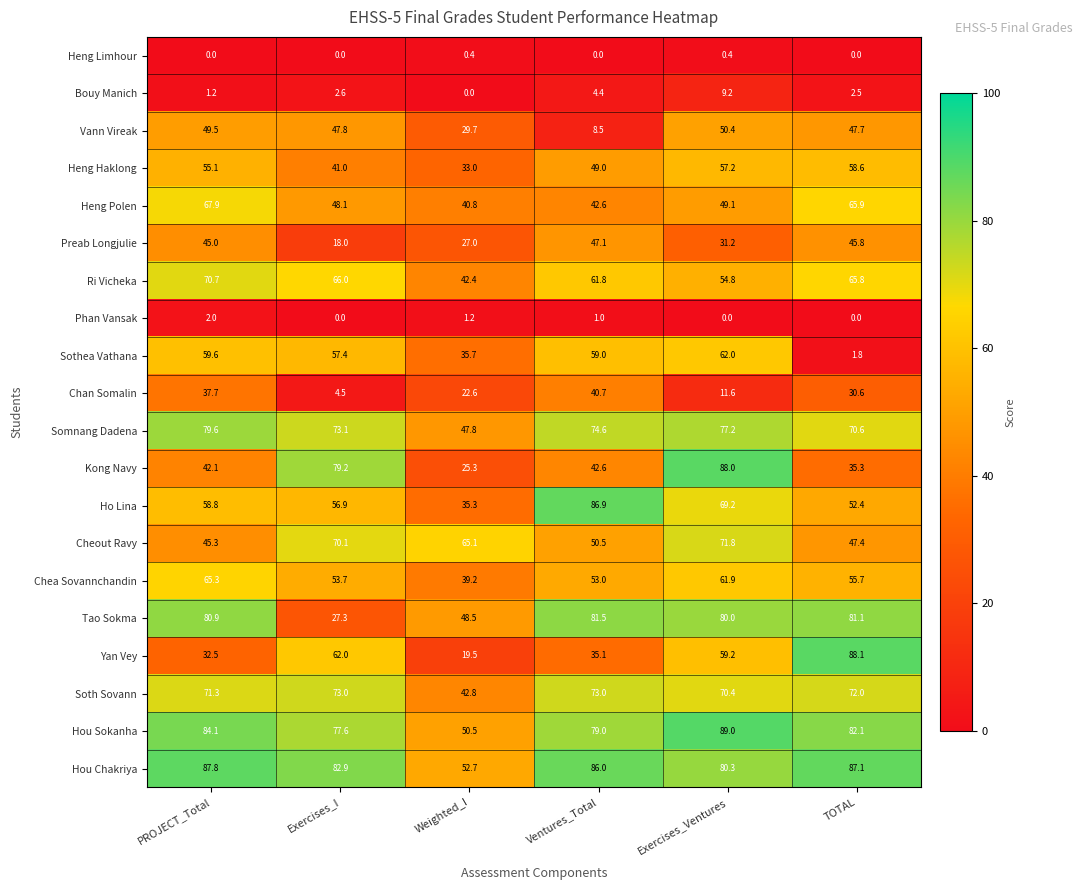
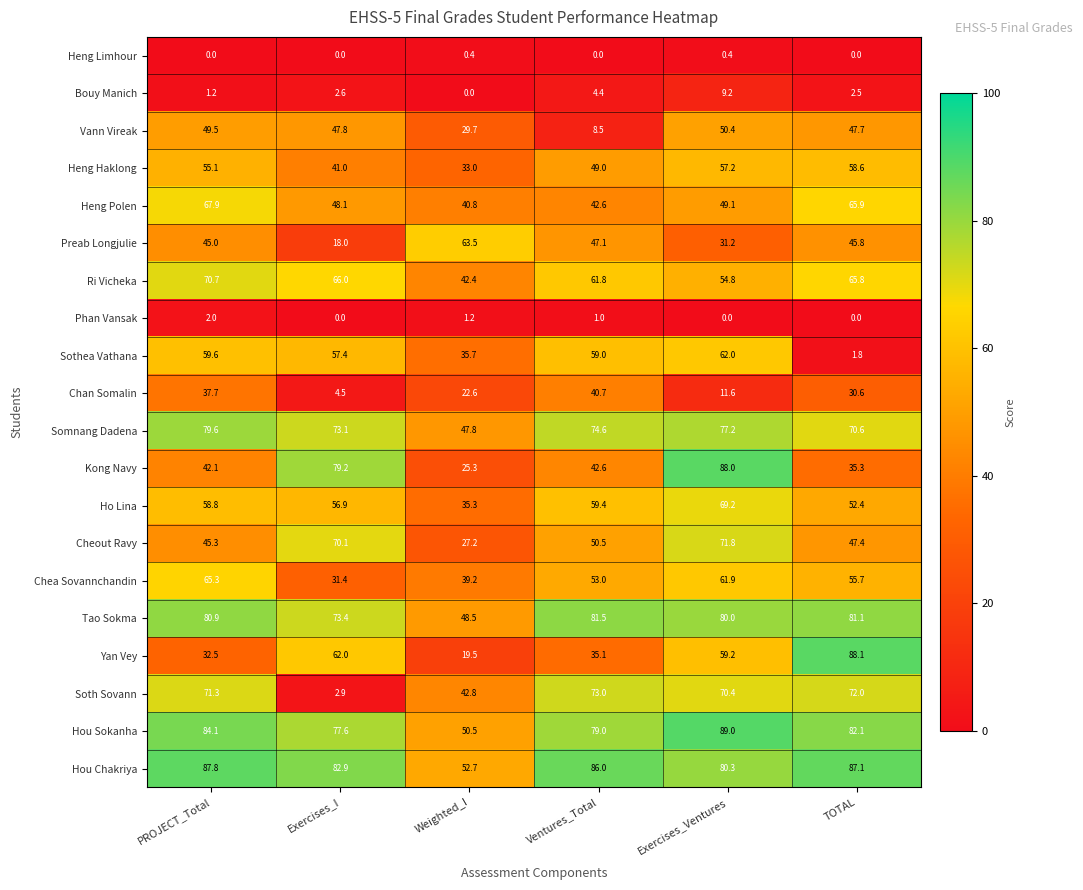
Preab Longjulie, Weighted_I: 27.0 -> 63.5
Ho Lina, Ventures_Total: 86.9 -> 59.4
Cheout Ravy, Weighted_I: 65.1 -> 27.2
Chea Sovannchandin, Exercises_I: 53.7 -> 31.4
Tao Sokma, Exercises_I: 27.3 -> 73.4
Soth Sovann, Exercises_I: 73.0 -> 2.9
